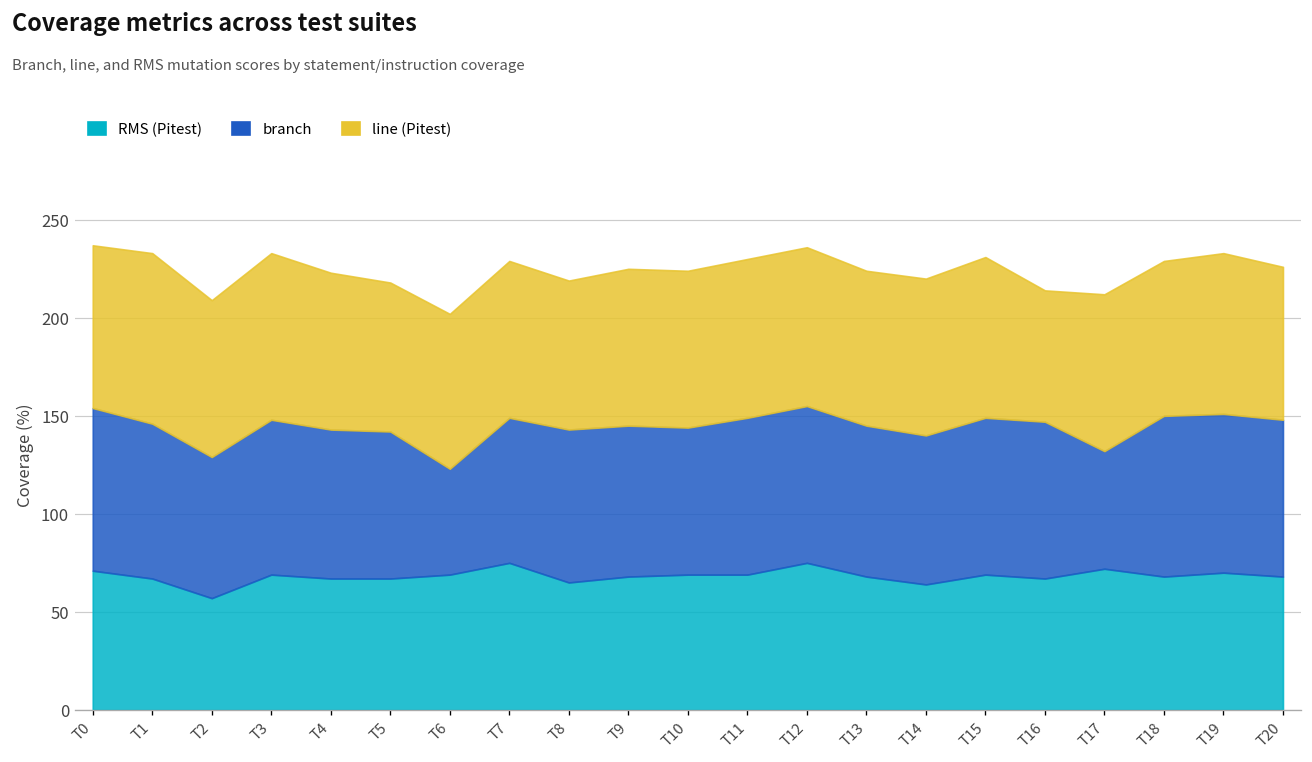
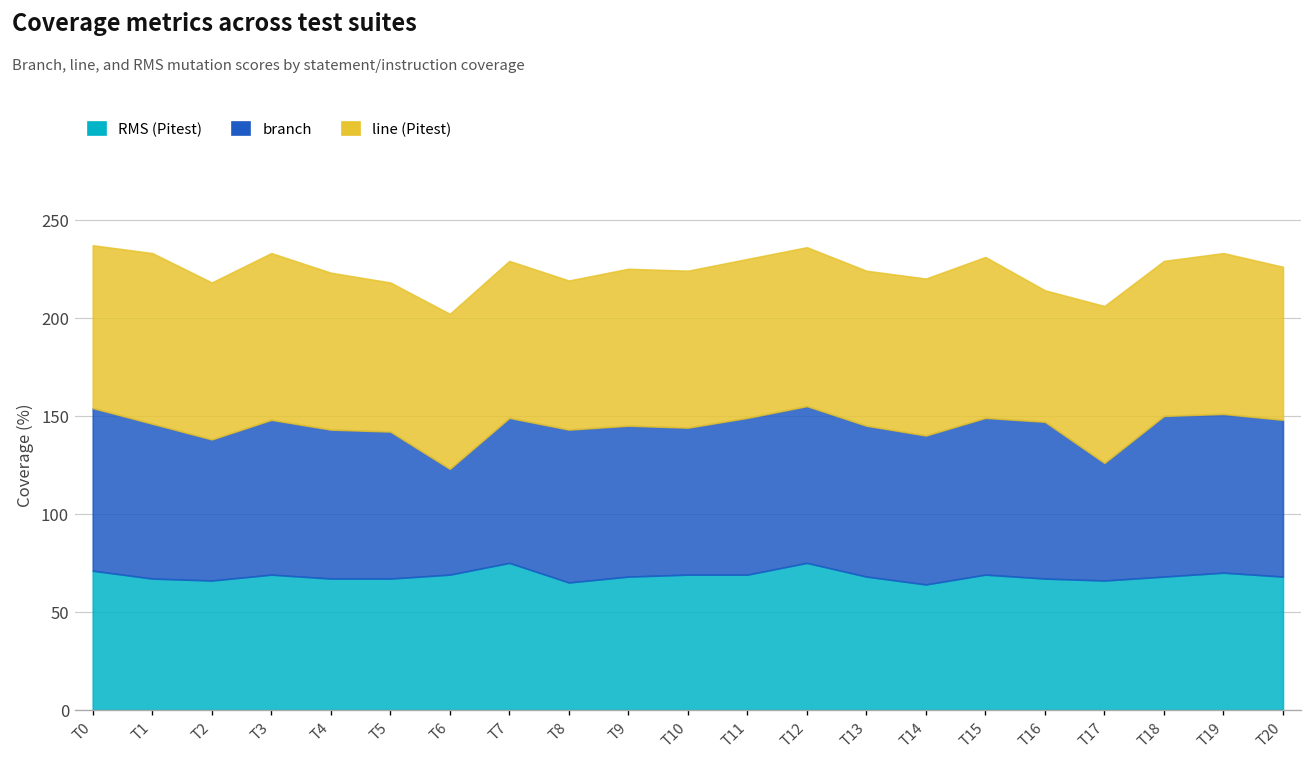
RMS (Pitest), T2: 57 -> 66
RMS (Pitest), T17: 72 -> 66
